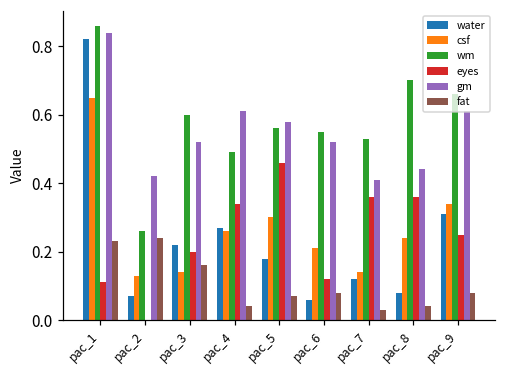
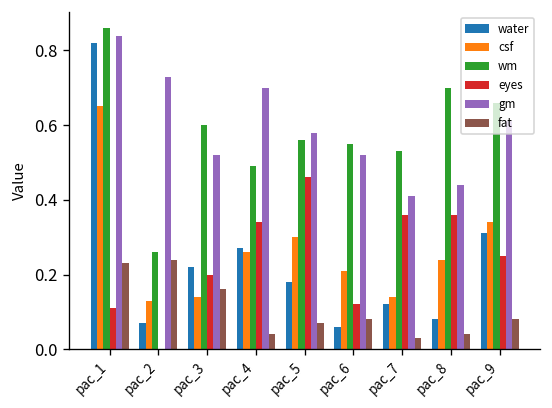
gm, pac_2: 0.42 -> 0.73
gm, pac_4: 0.61 -> 0.70
